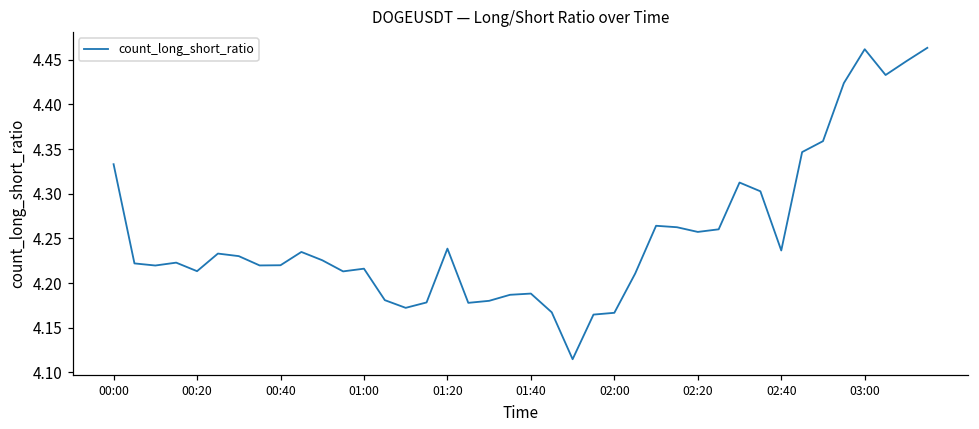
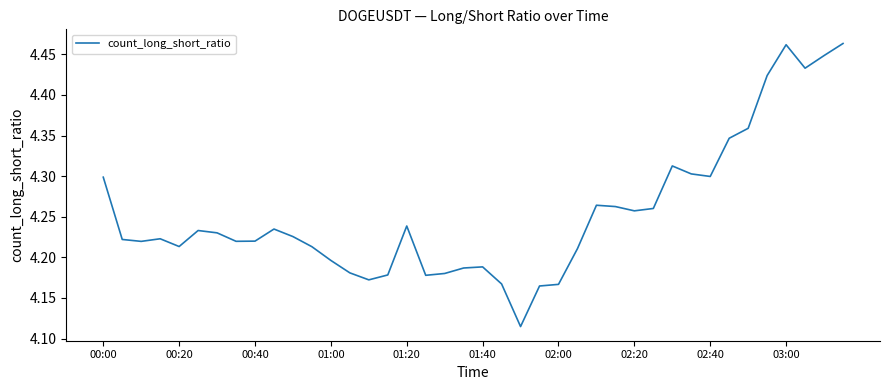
00:00: 4.33 -> 4.30
01:00: 4.22 -> 4.20
02:40: 4.24 -> 4.30
